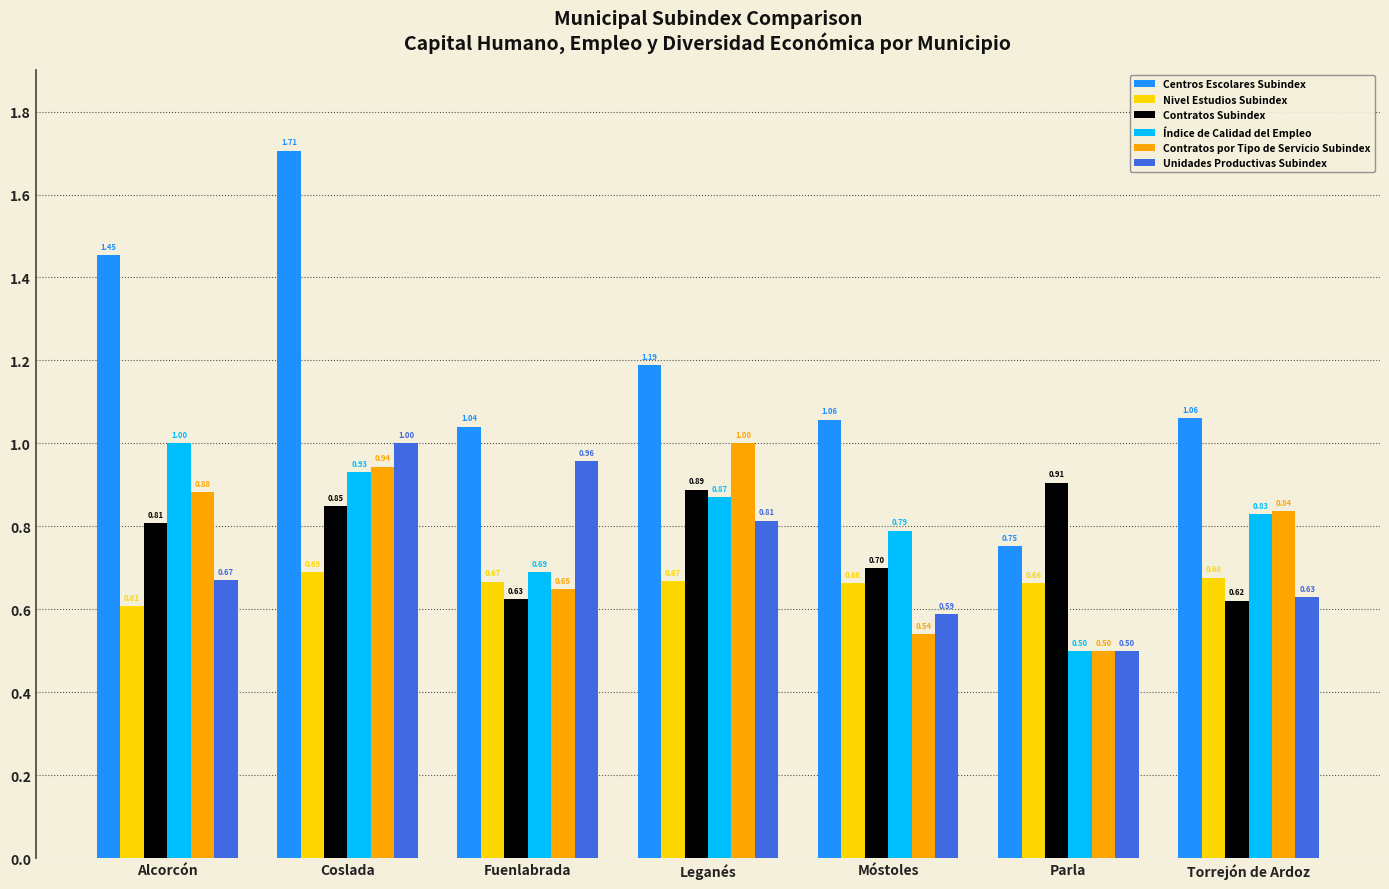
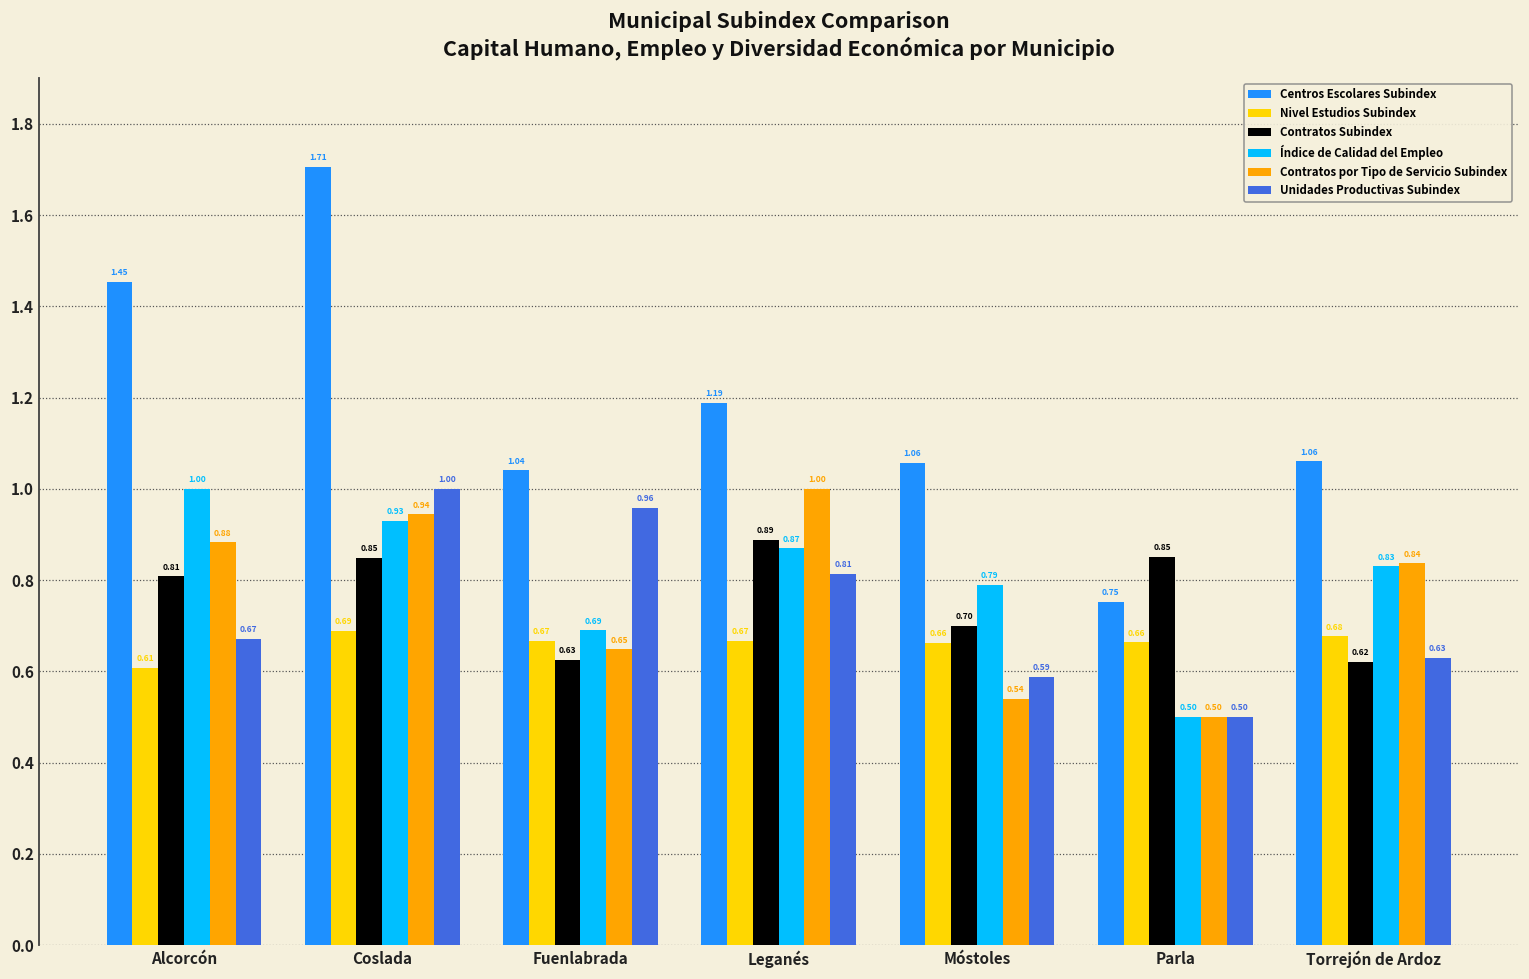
Contratos Subindex, Parla: 0.91 -> 0.85
